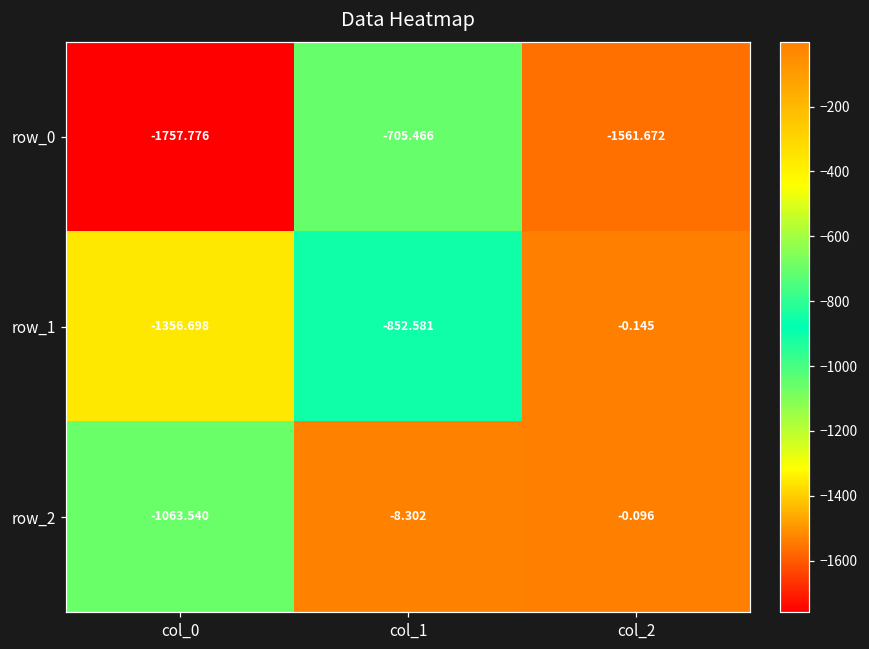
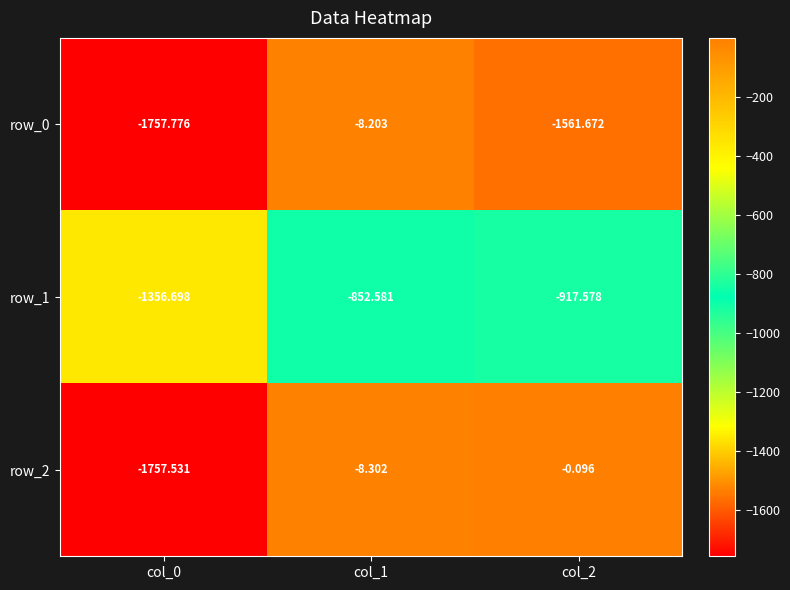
row_0, col_1: -705.466 -> -8.203
row_1, col_2: -0.145 -> -917.578
row_2, col_0: -1063.540 -> -1757.531
